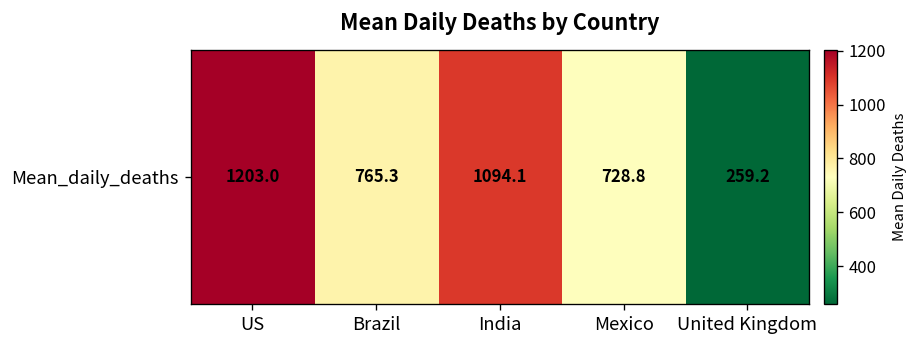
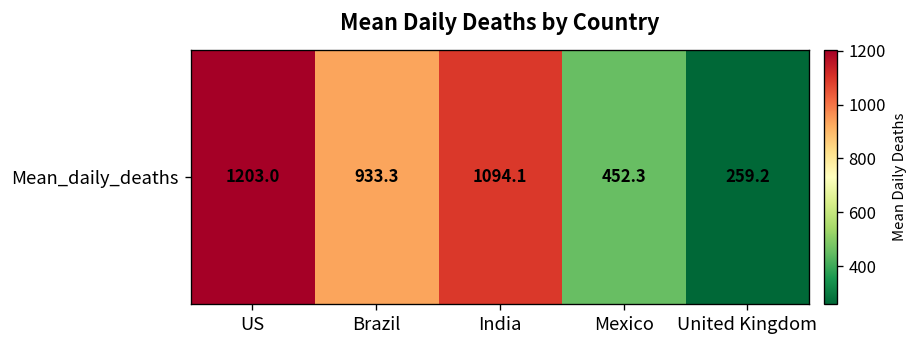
Mean_daily_deaths, Brazil: 765.3 -> 933.3
Mean_daily_deaths, Mexico: 728.8 -> 452.3
